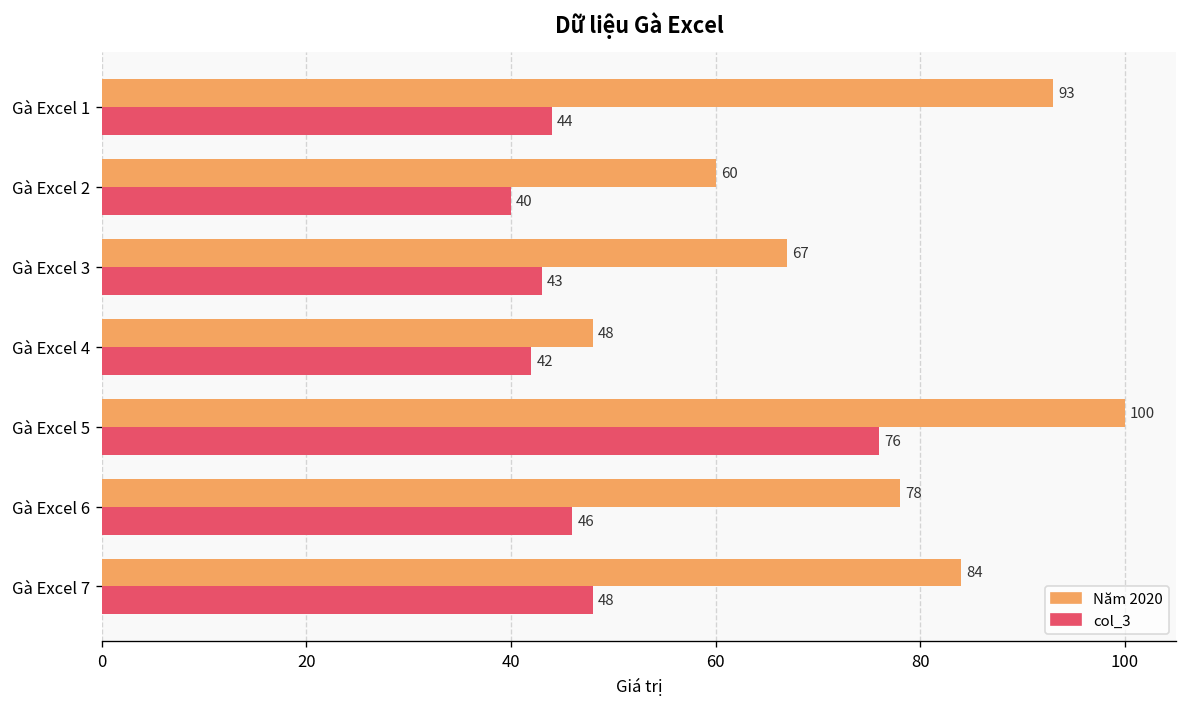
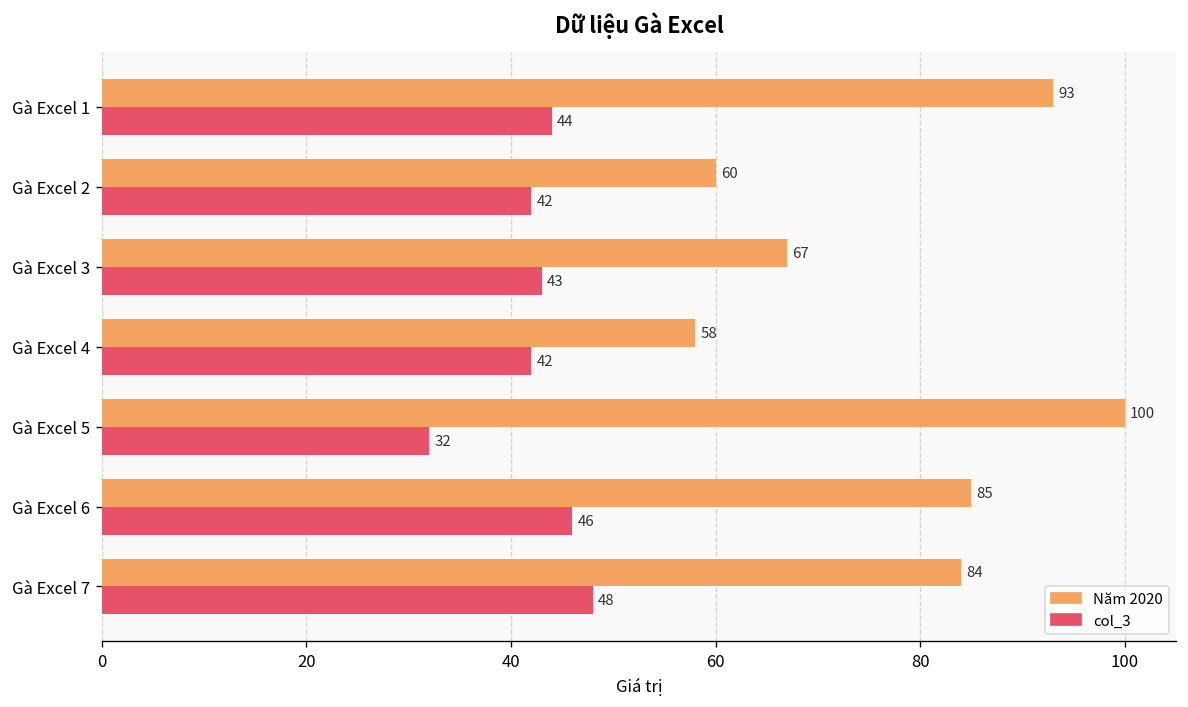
col_3, Gà Excel 2: 40 -> 42
Năm 2020, Gà Excel 4: 48 -> 58
col_3, Gà Excel 5: 76 -> 32
Năm 2020, Gà Excel 6: 78 -> 85
